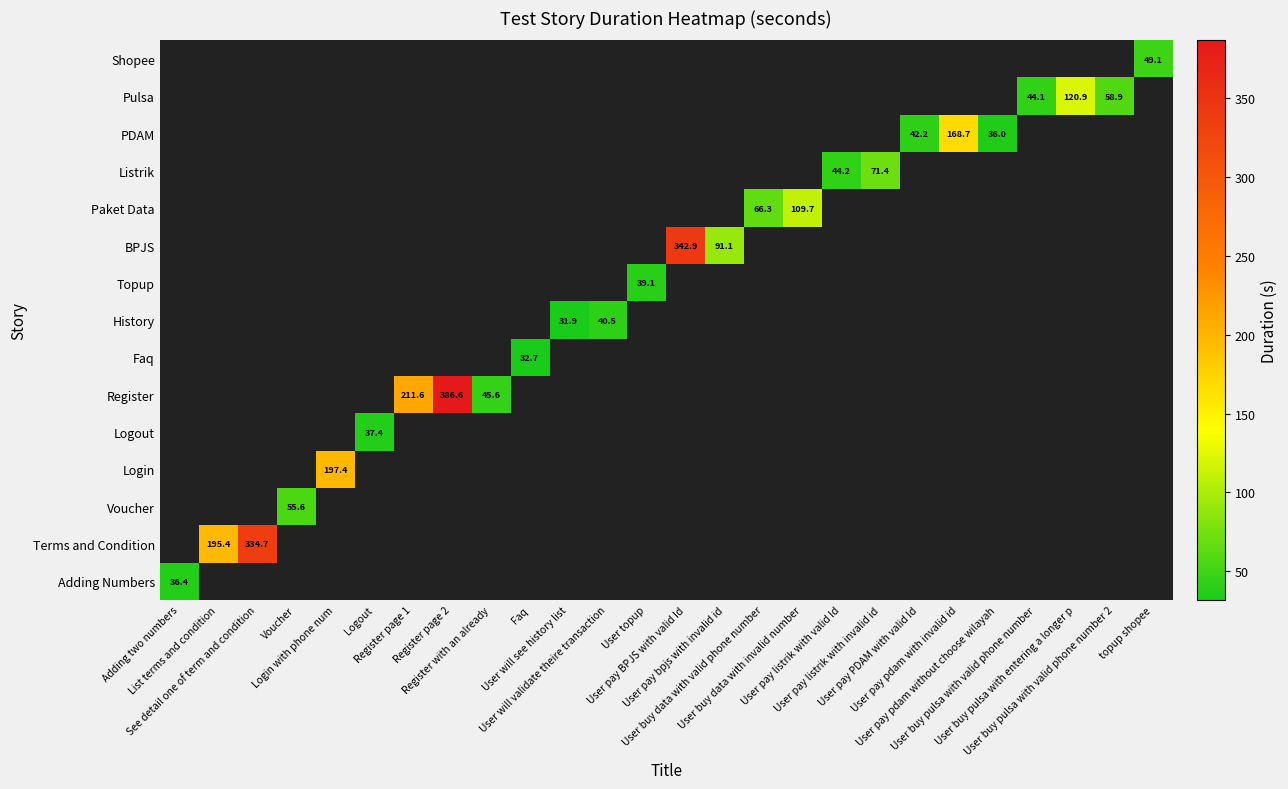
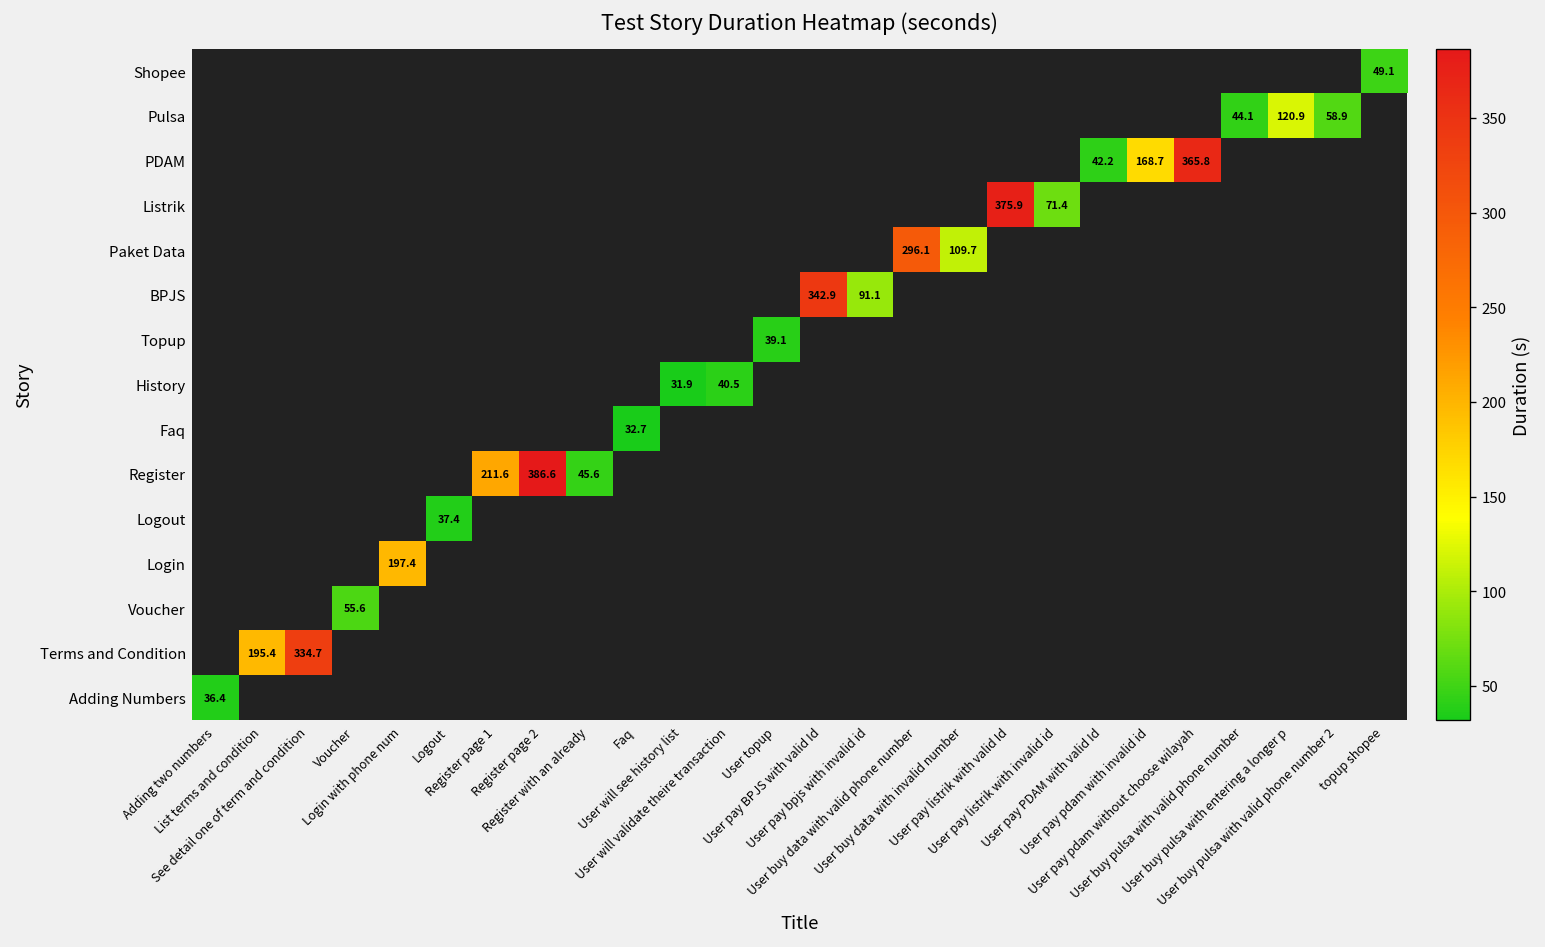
PDAM, User pay pdam without choose wilayah: 36.0 -> 365.8
Listrik, User pay listrik with valid Id: 44.2 -> 375.9
Paket Data, User buy data with valid phone number: 66.3 -> 296.1
